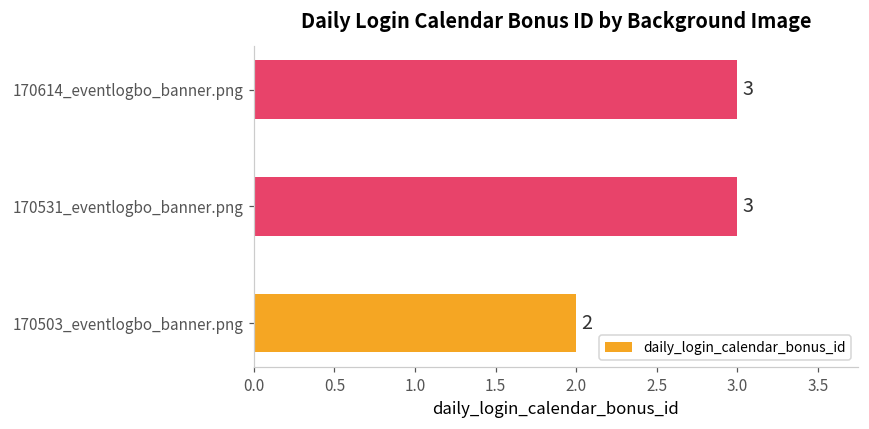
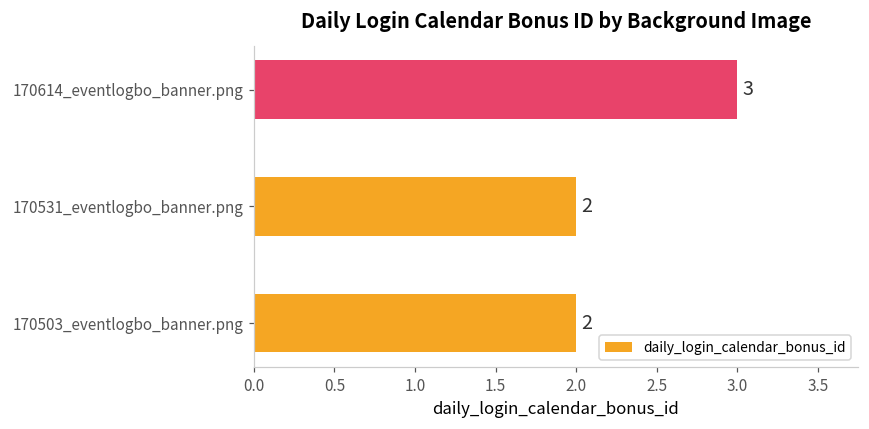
170531_eventlogbo_banner.png: 3 -> 2
